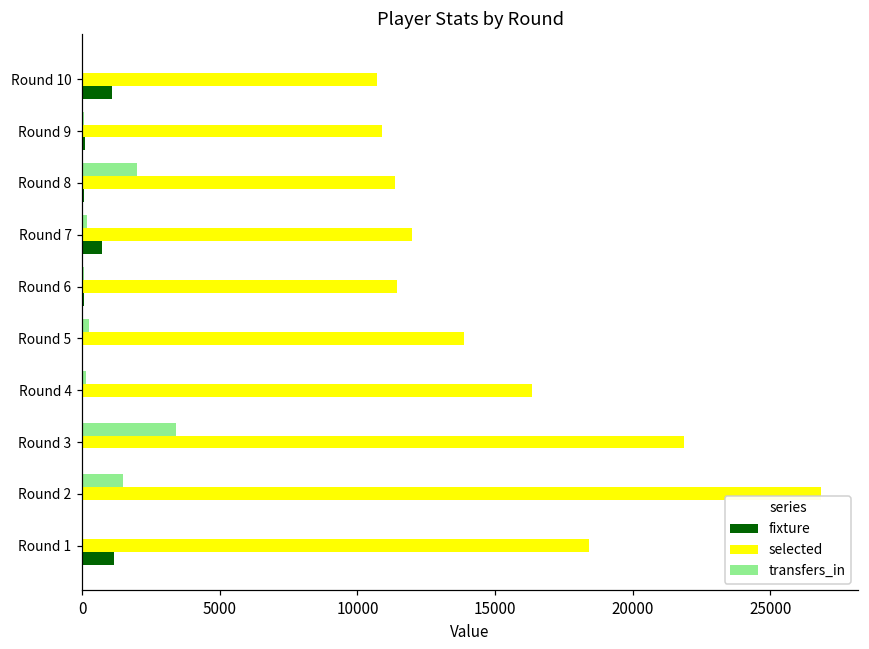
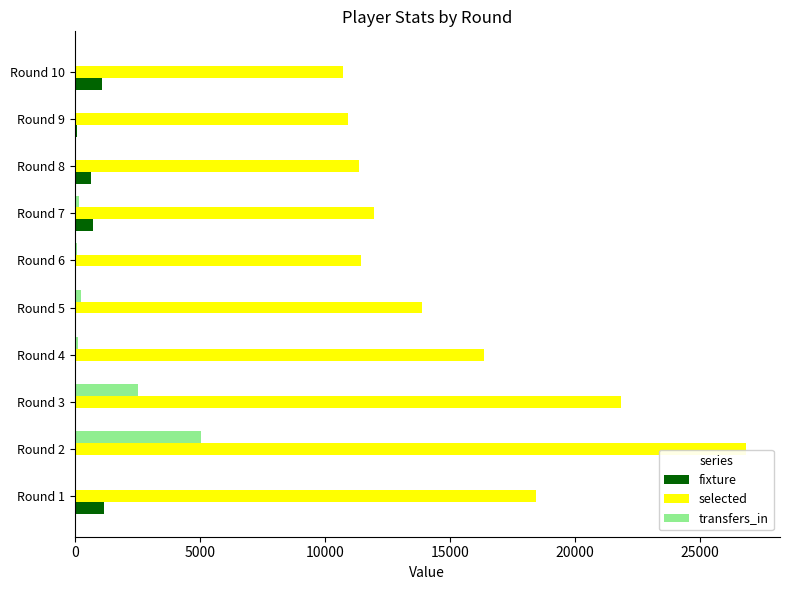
transfers_in, Round 8: 2000 -> 100
fixture, Round 8: 100 -> 600
transfers_in, Round 3: 3400 -> 2500
transfers_in, Round 2: 1500 -> 5100
